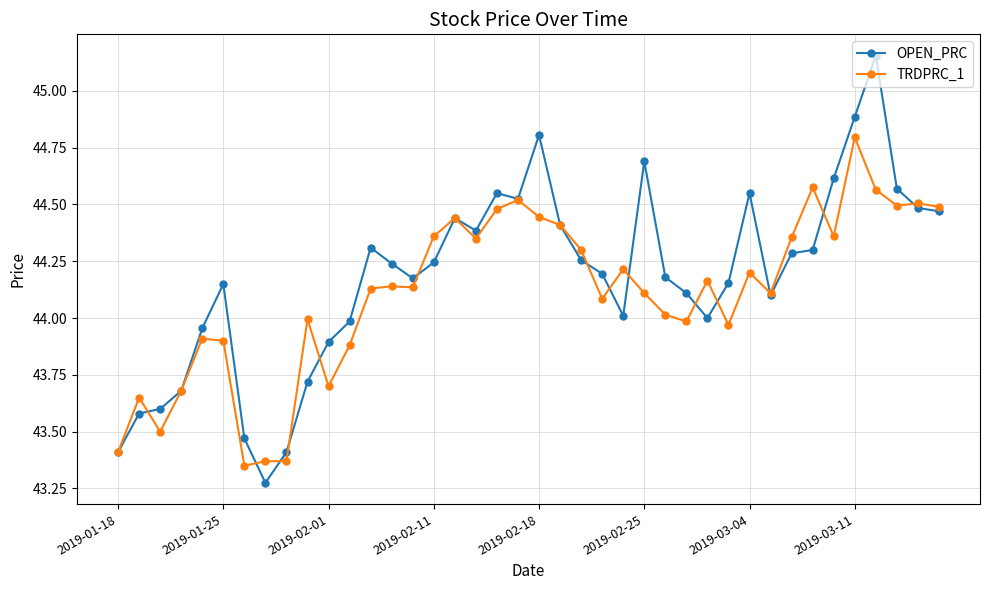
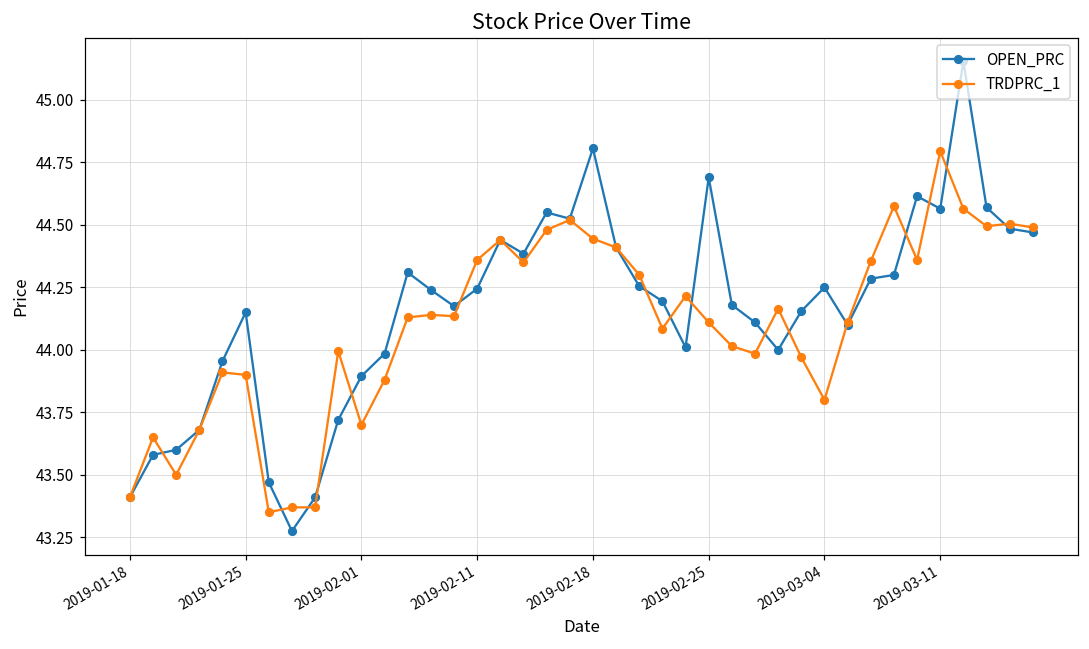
OPEN_PRC, 2019-03-04: 44.55 -> 44.25
TRDPRC_1, 2019-03-04: 44.2 -> 43.8
OPEN_PRC, 2019-03-11: 44.89 -> 44.57
